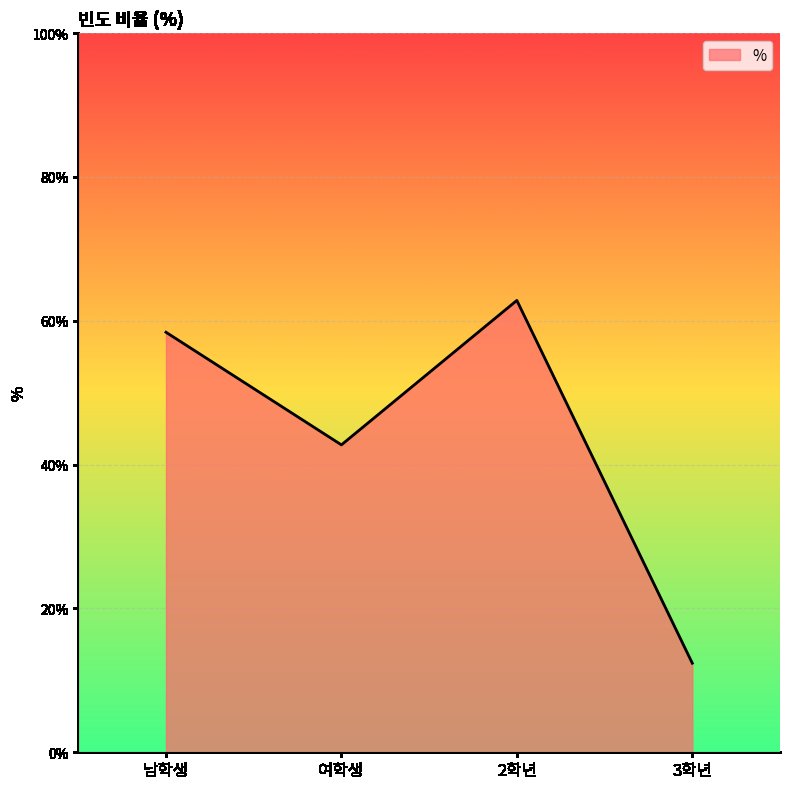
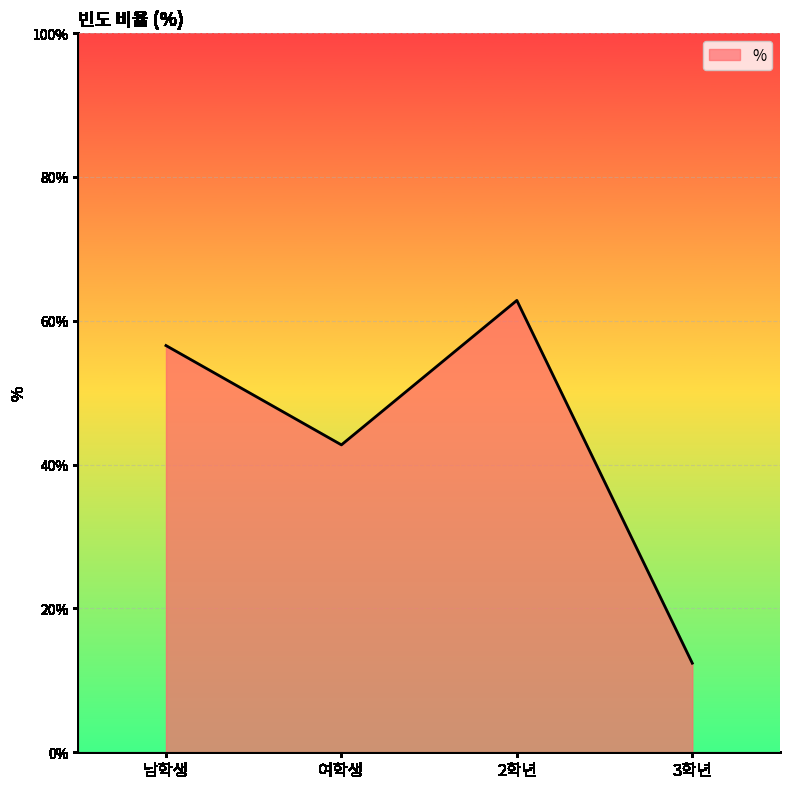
남학생: 58% -> 57%
